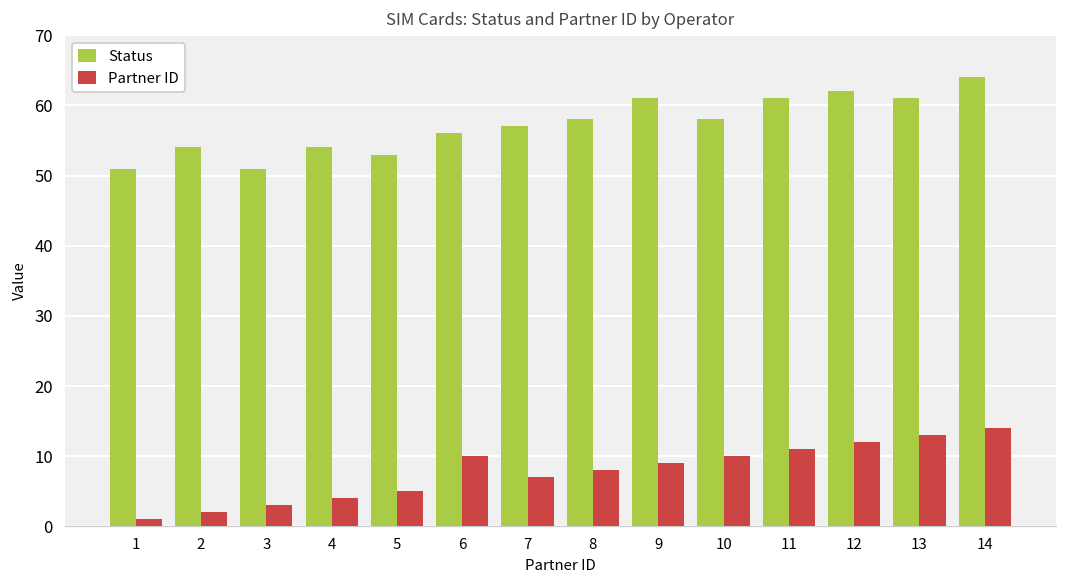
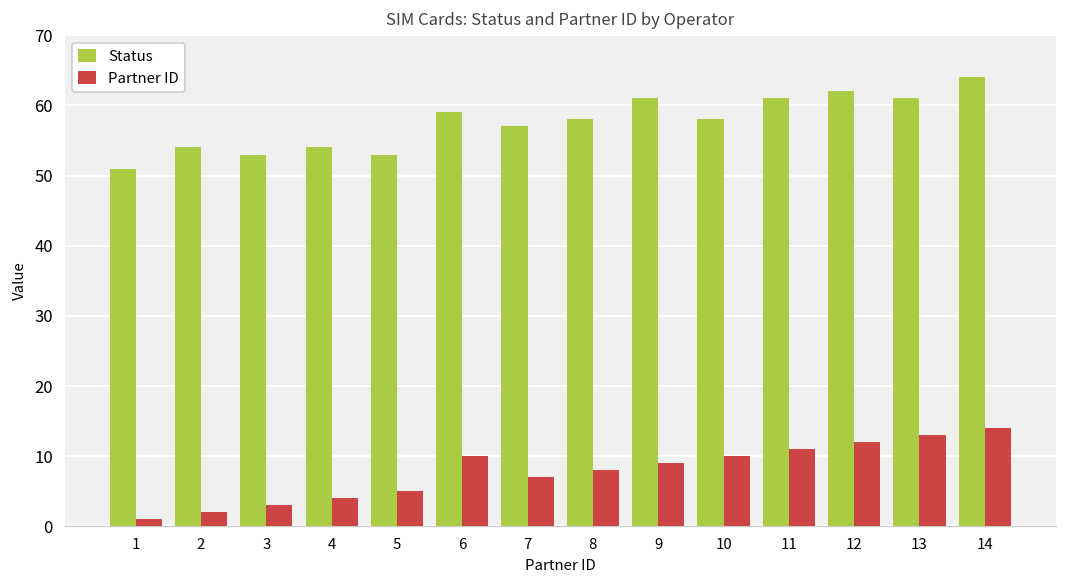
Status, 3: 51 -> 53
Status, 6: 56 -> 59
